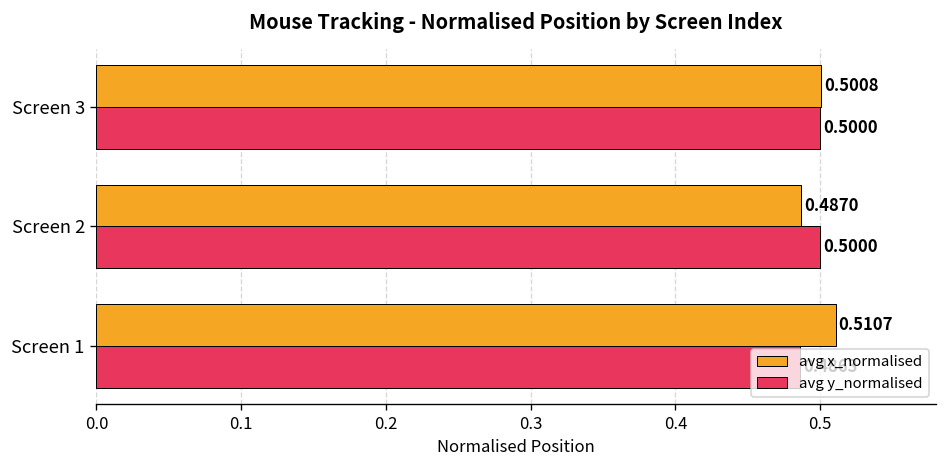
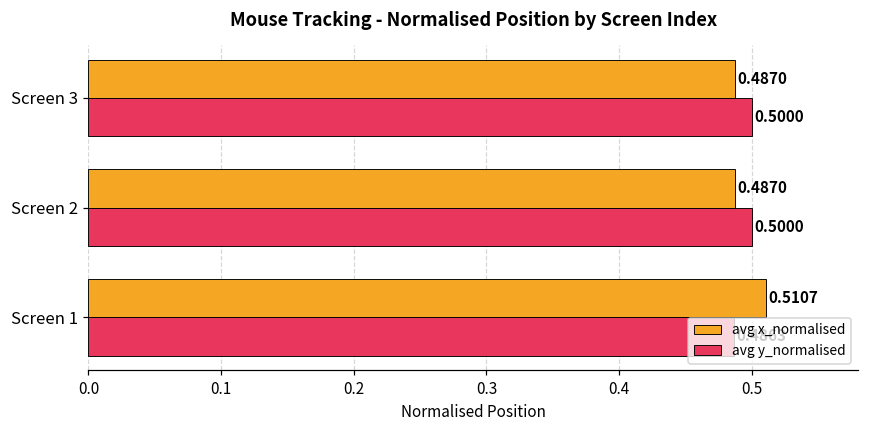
avg x_normalised, Screen 3: 0.5008 -> 0.4870
